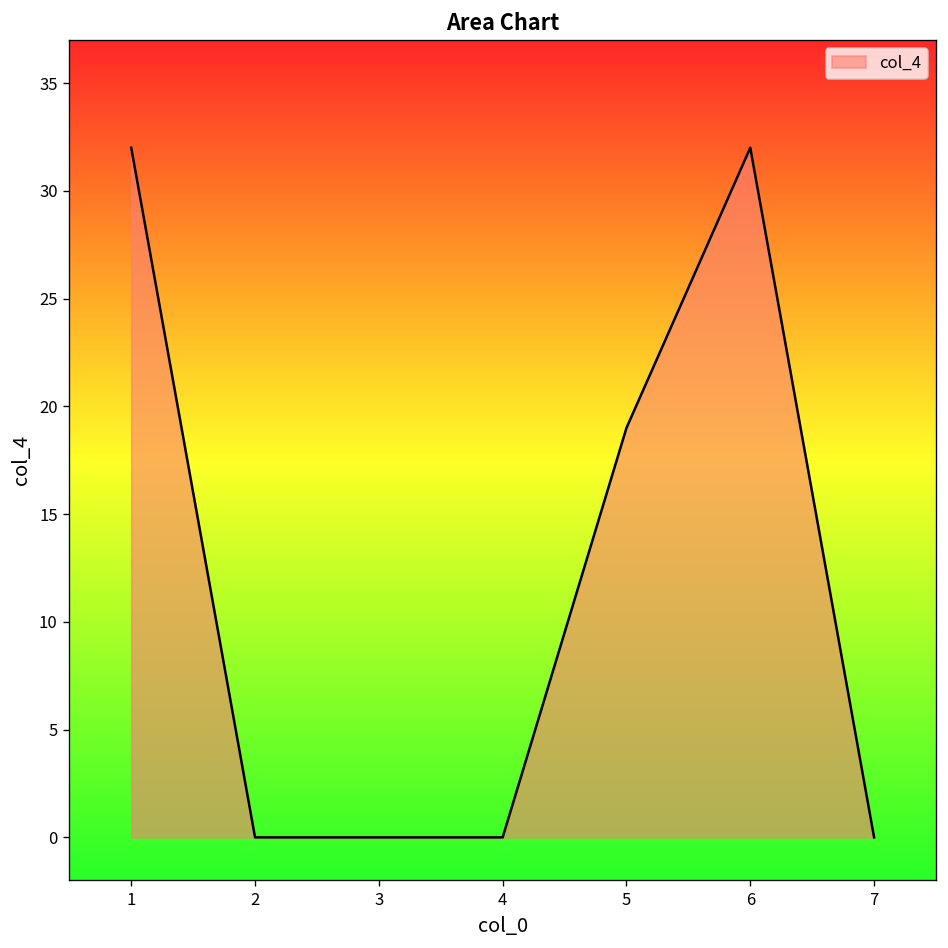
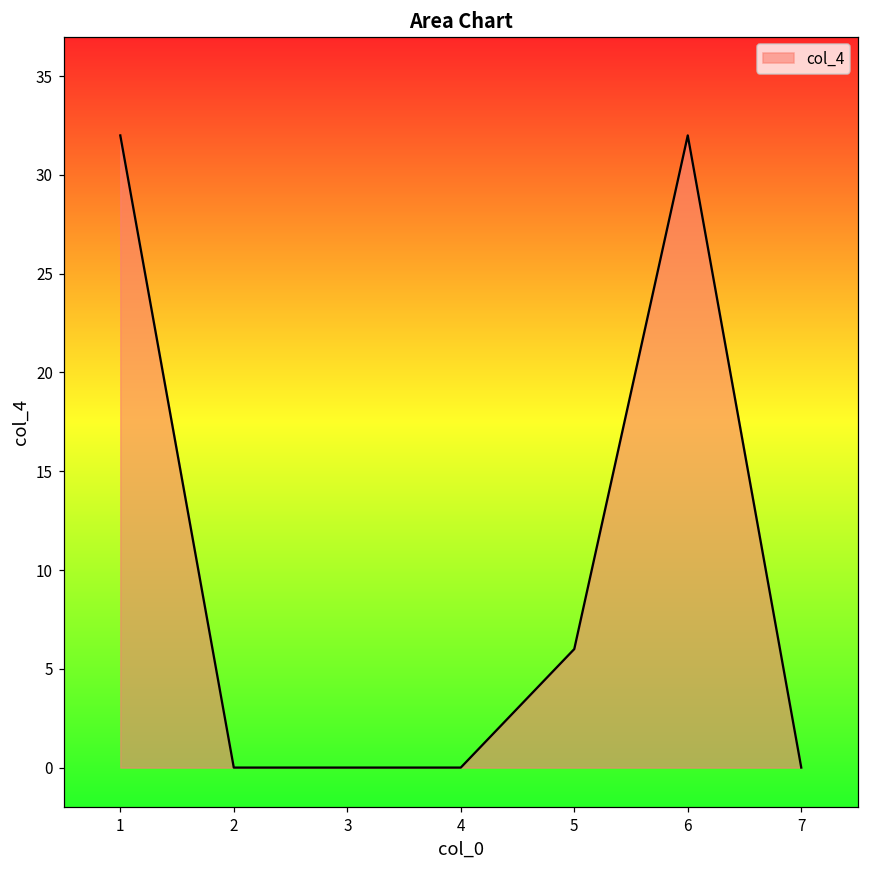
5: 19 -> 6
